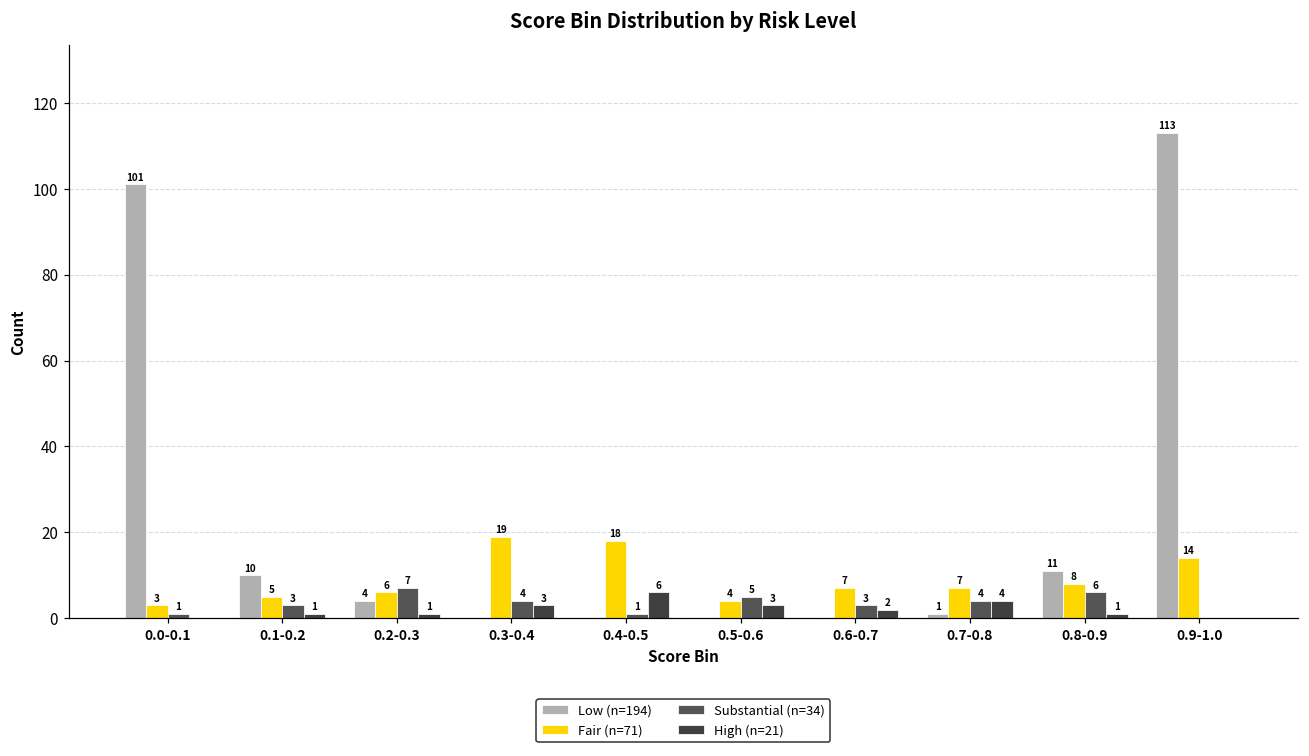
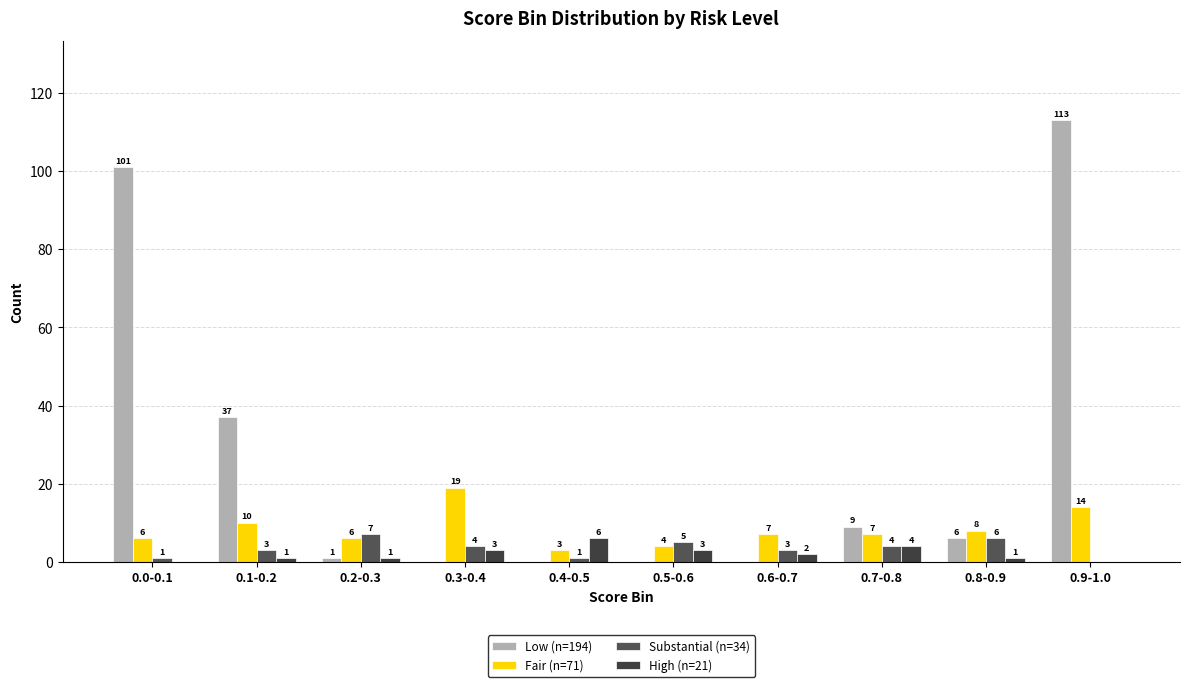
Fair (n=71), 0.0-0.1: 3 -> 6
Low (n=194), 0.1-0.2: 10 -> 37
Fair (n=71), 0.1-0.2: 5 -> 10
Low (n=194), 0.2-0.3: 4 -> 1
Fair (n=71), 0.4-0.5: 18 -> 3
Low (n=194), 0.7-0.8: 1 -> 9
Low (n=194), 0.8-0.9: 11 -> 6
